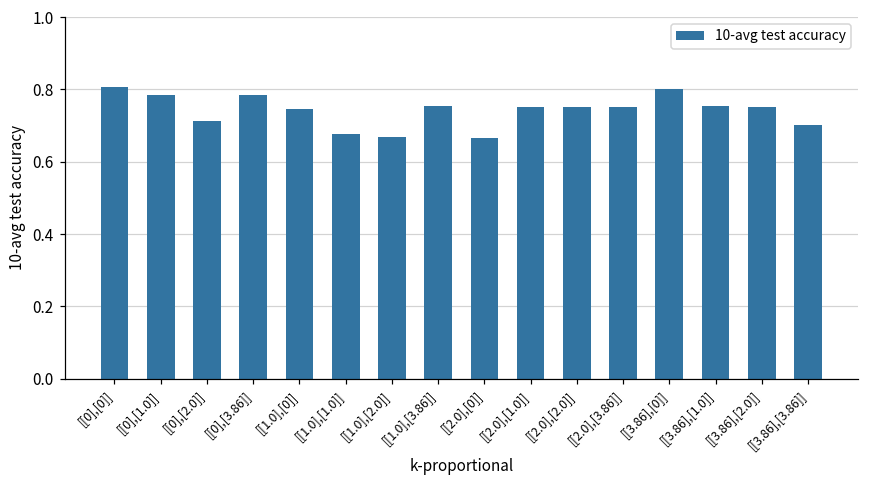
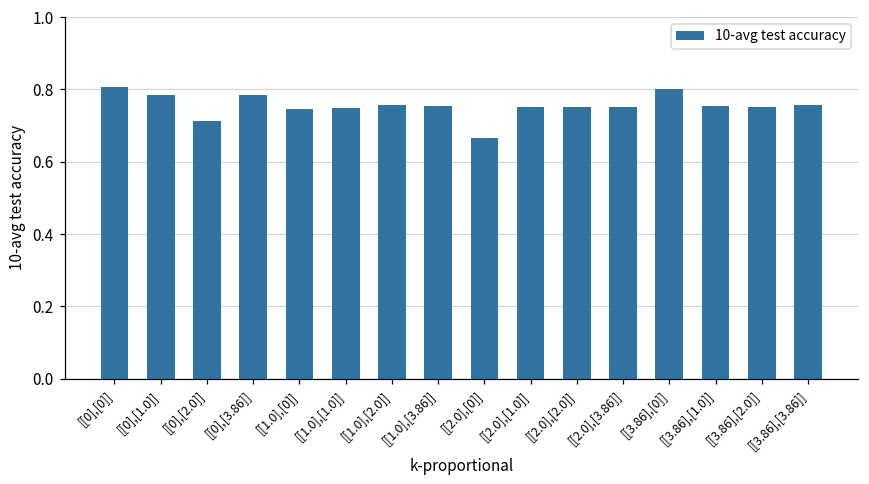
[[1.0],[1.0]]: 0.68 -> 0.75
[[1.0],[2.0]]: 0.67 -> 0.76
[[3.86],[3.86]]: 0.70 -> 0.76
